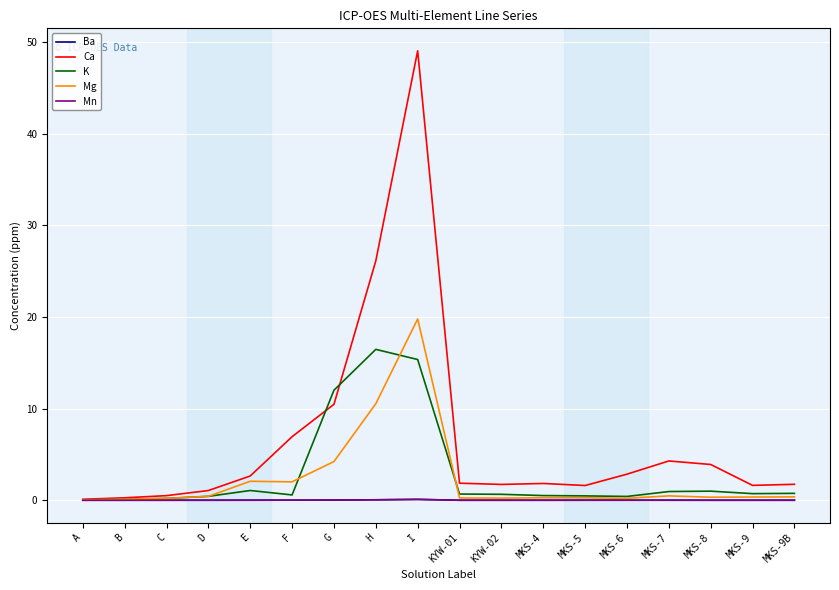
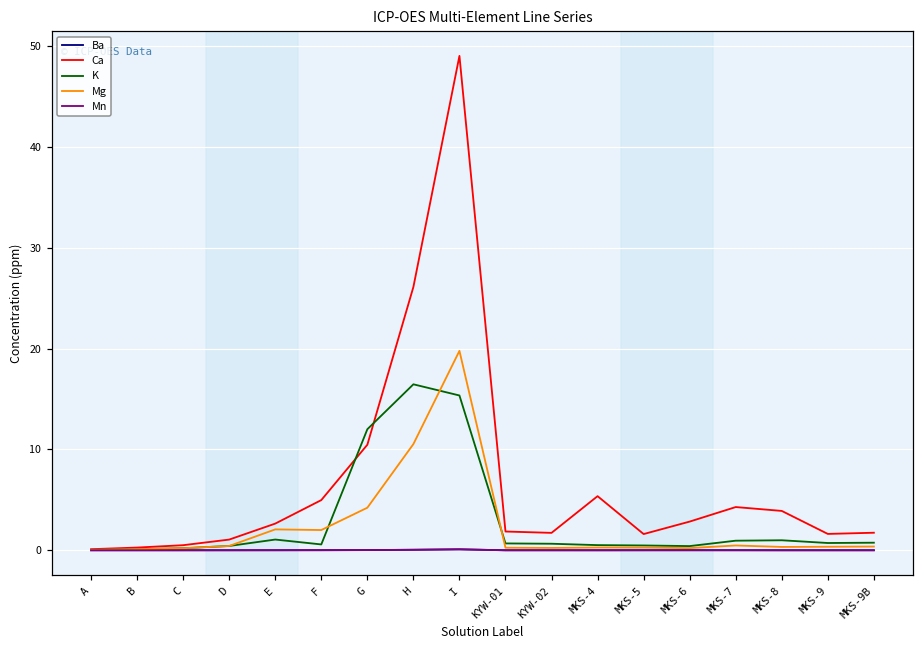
Ca, F: 7 -> 5
Ca, MKS-4: 2 -> 5
